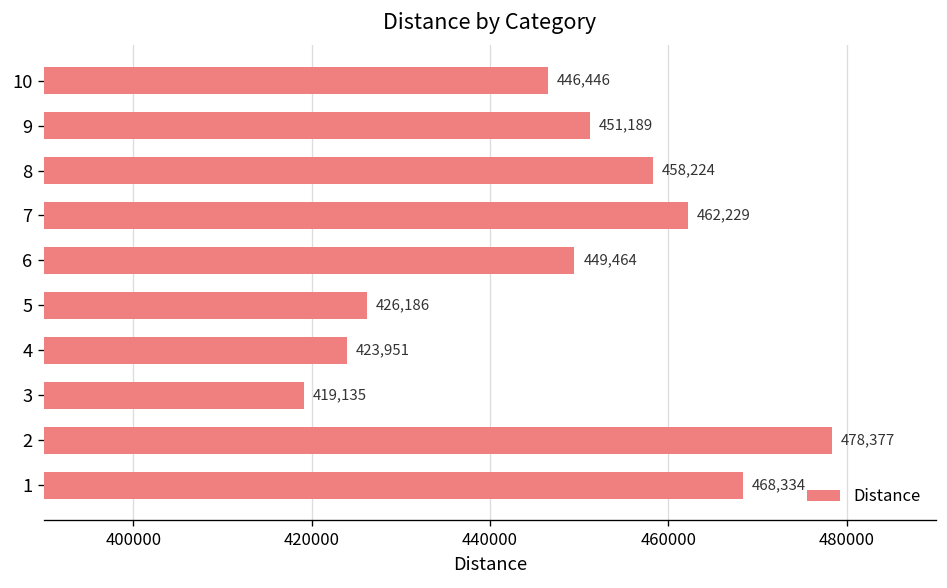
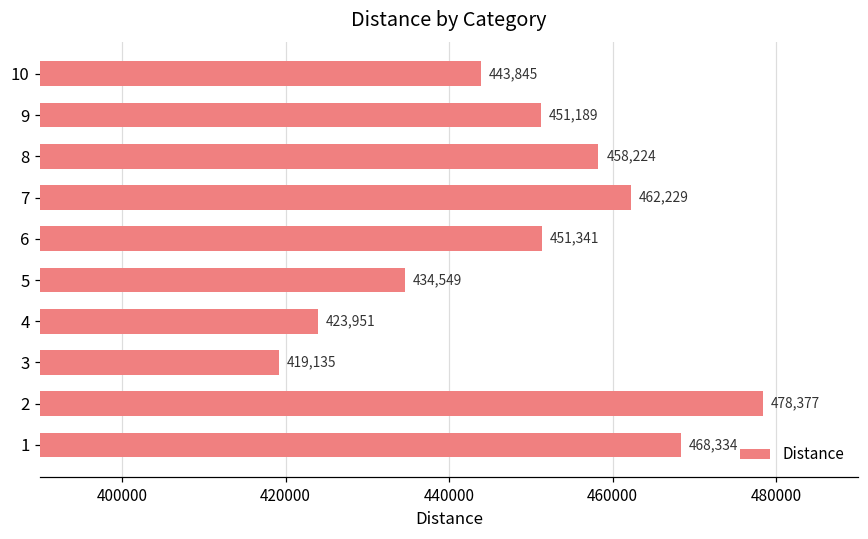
10: 446,446 -> 443,845
6: 449,464 -> 451,341
5: 426,186 -> 434,549
